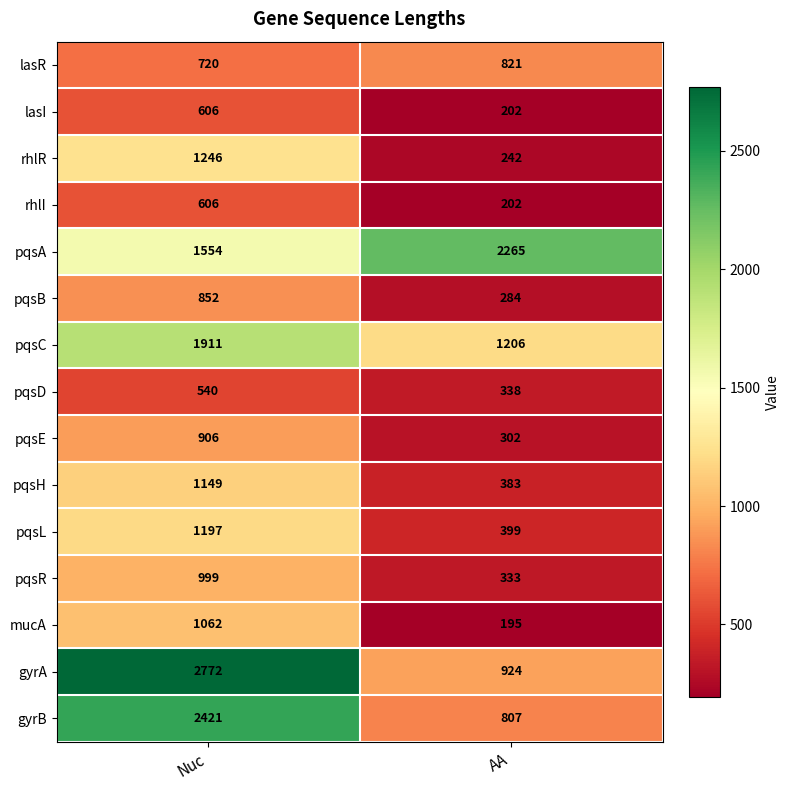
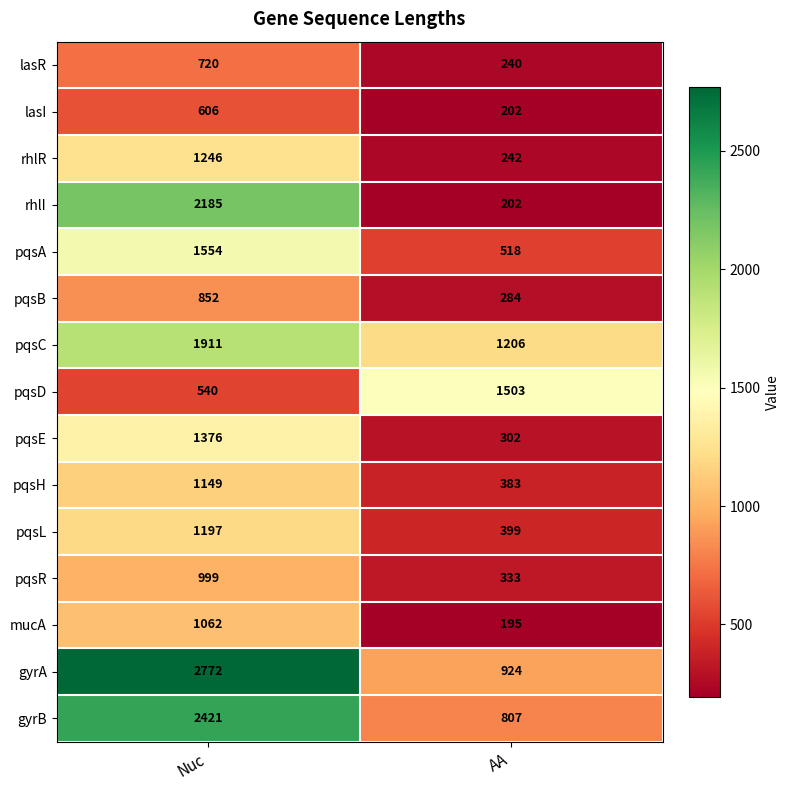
lasR, AA: 821 -> 240
rhlI, Nuc: 606 -> 2185
pqsA, AA: 2265 -> 518
pqsD, AA: 338 -> 1503
pqsE, Nuc: 906 -> 1376
